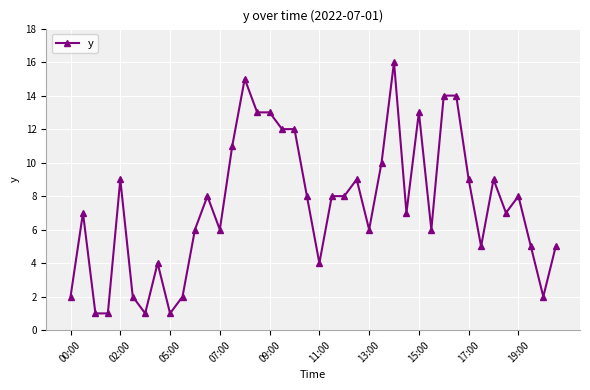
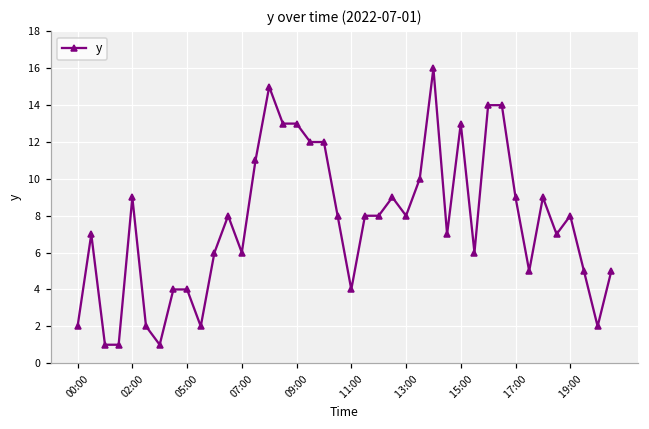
05:00: 1 -> 4
13:00: 6 -> 8
